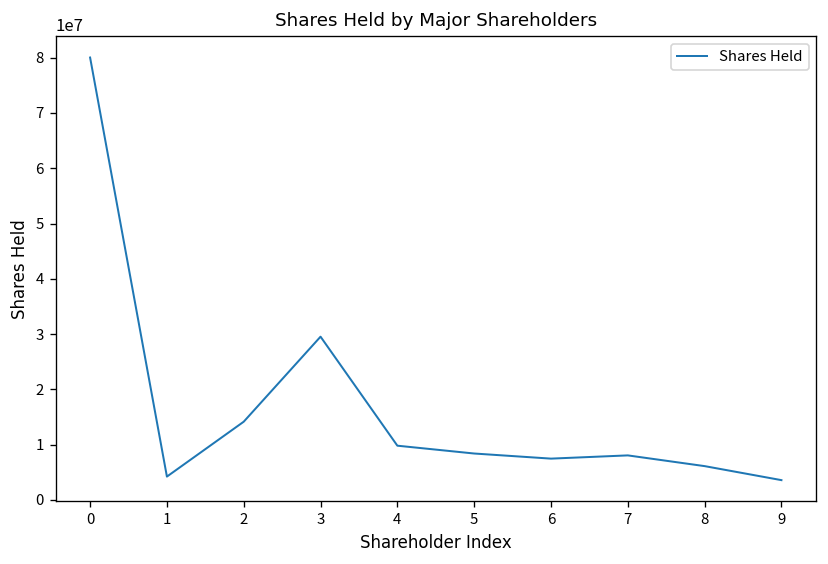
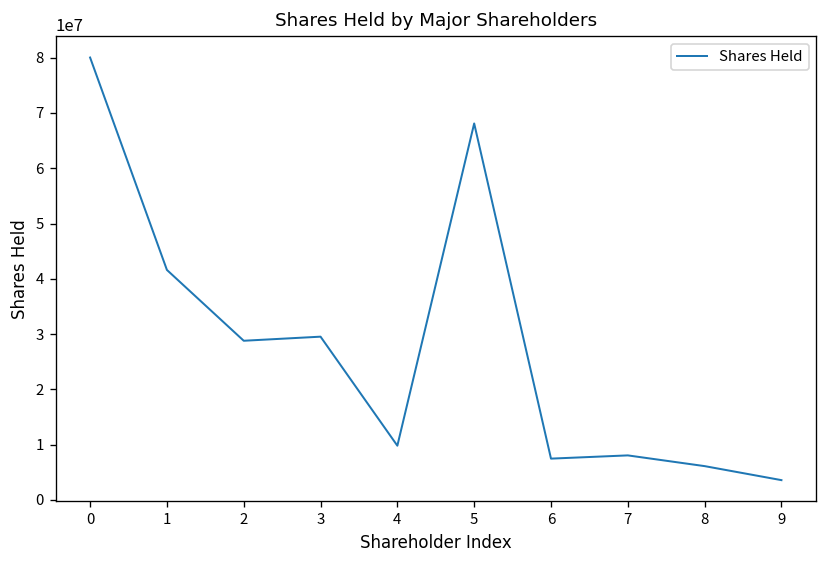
1: 4000000 -> 42000000
2: 14000000 -> 29000000
5: 8000000 -> 68000000
